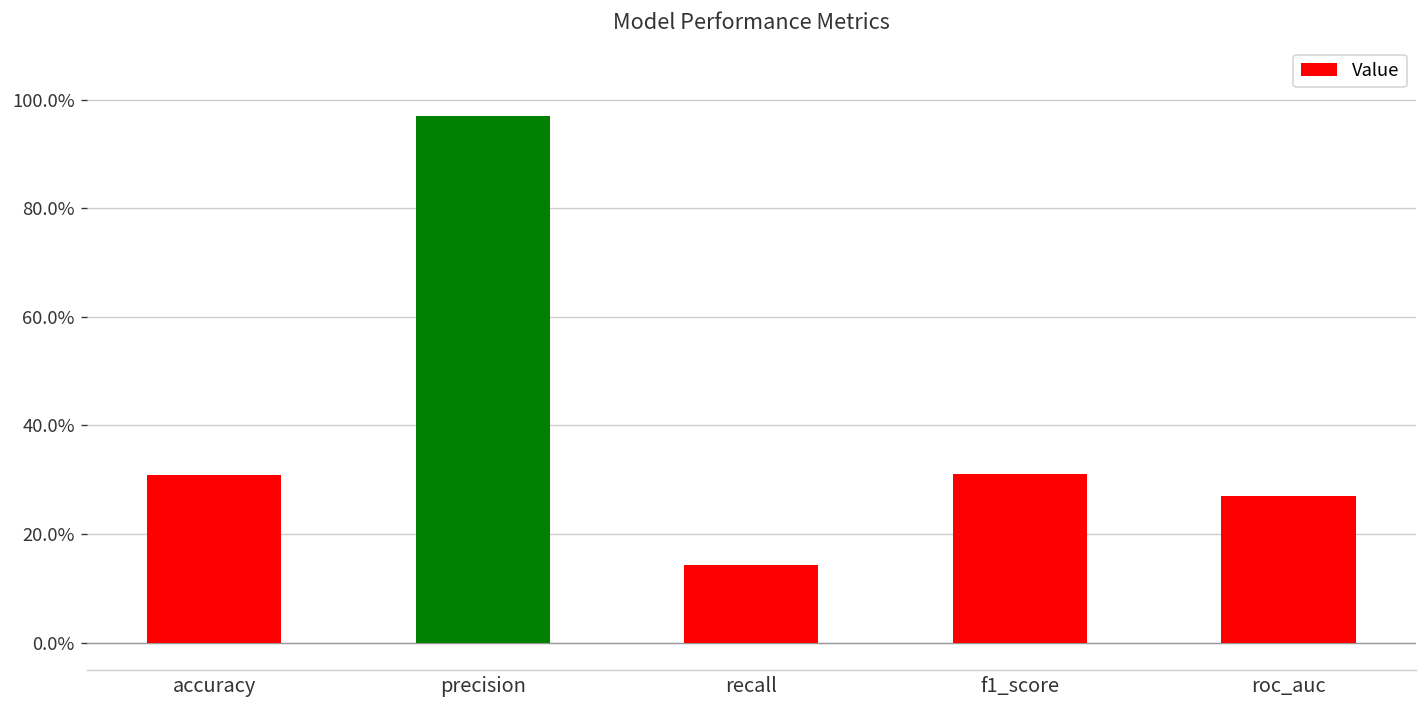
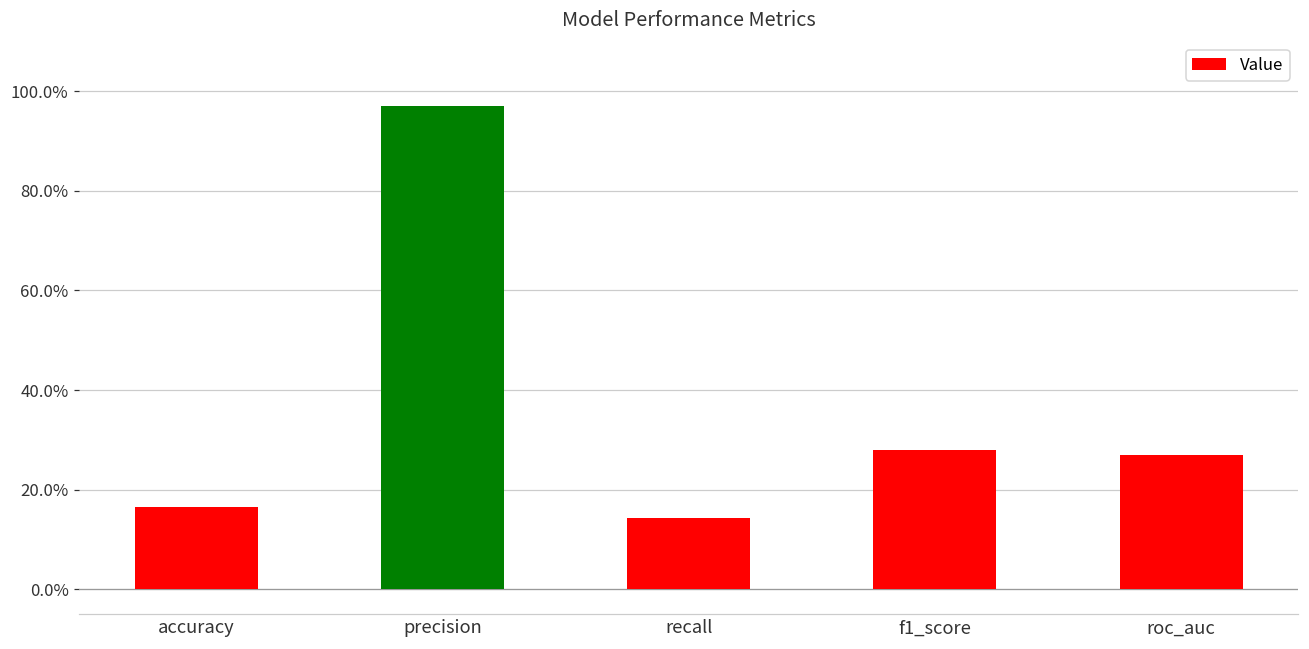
accuracy: 31% -> 17%
f1_score: 31% -> 28%
